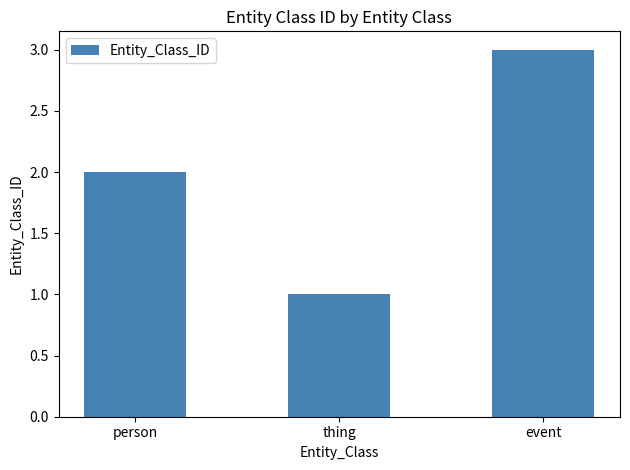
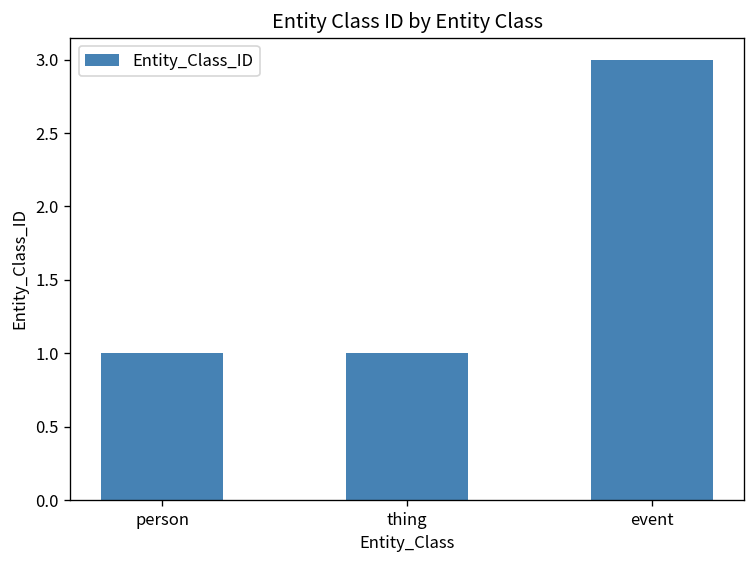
person: 2 -> 1
